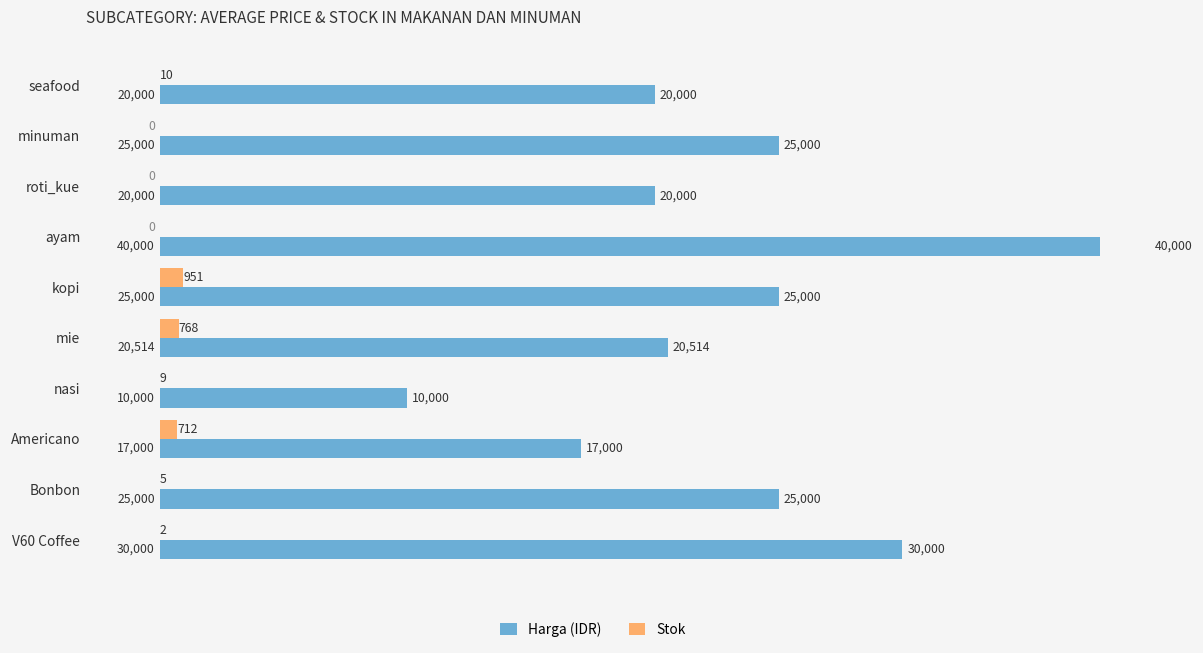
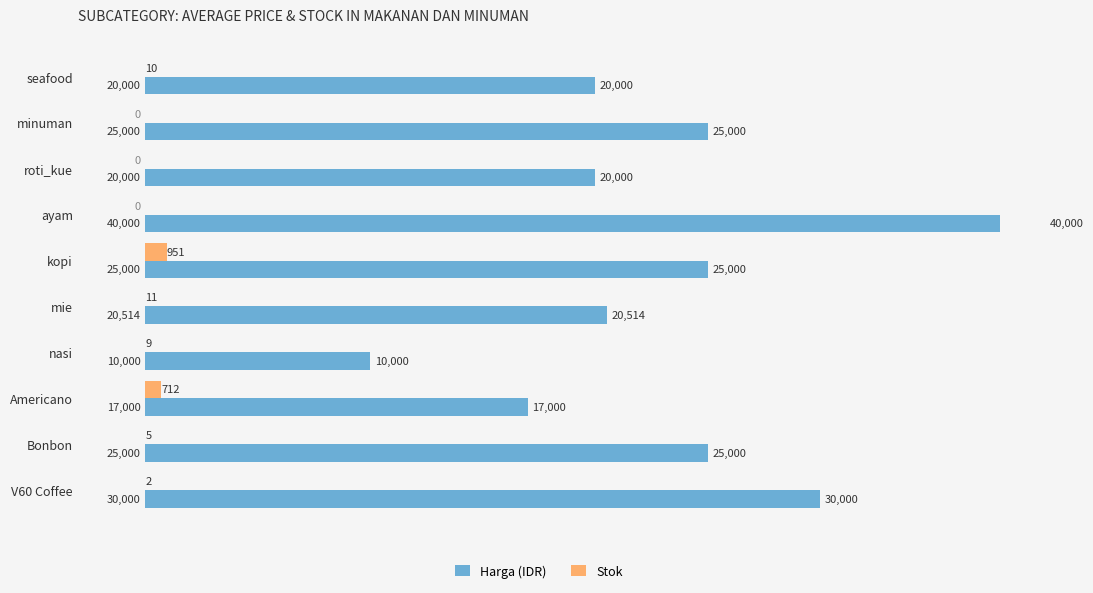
Stok, mie: 768 -> 11
